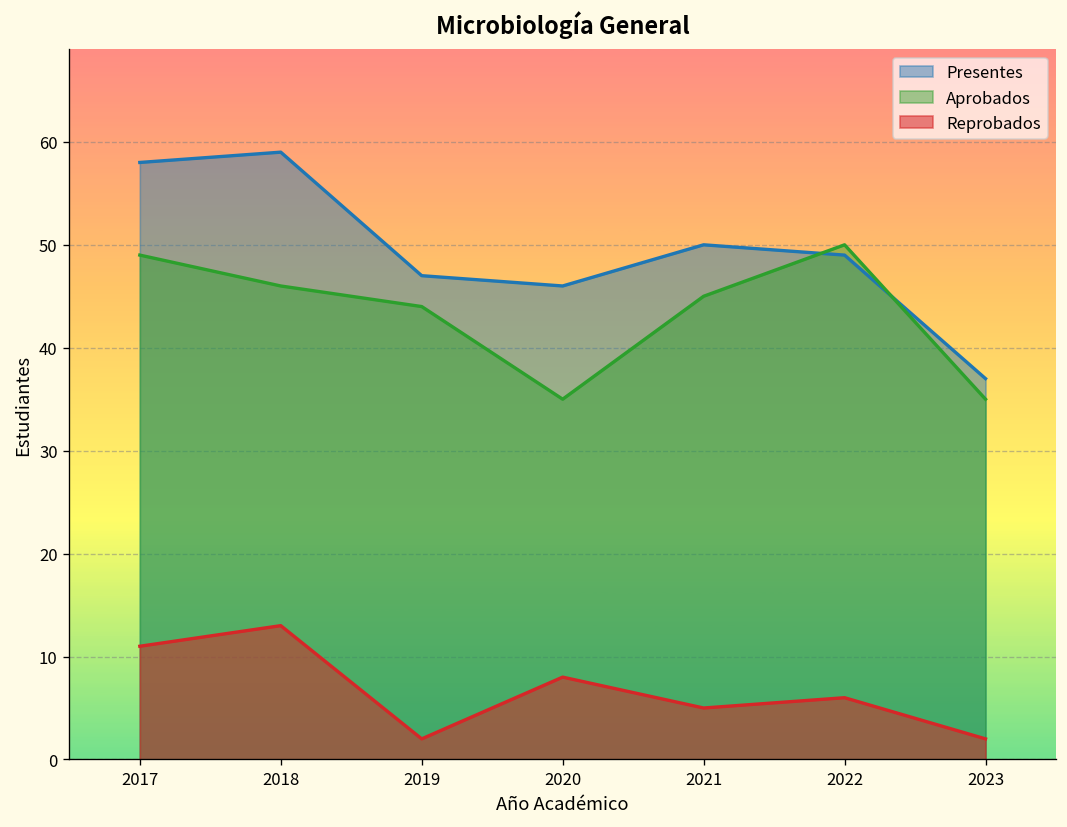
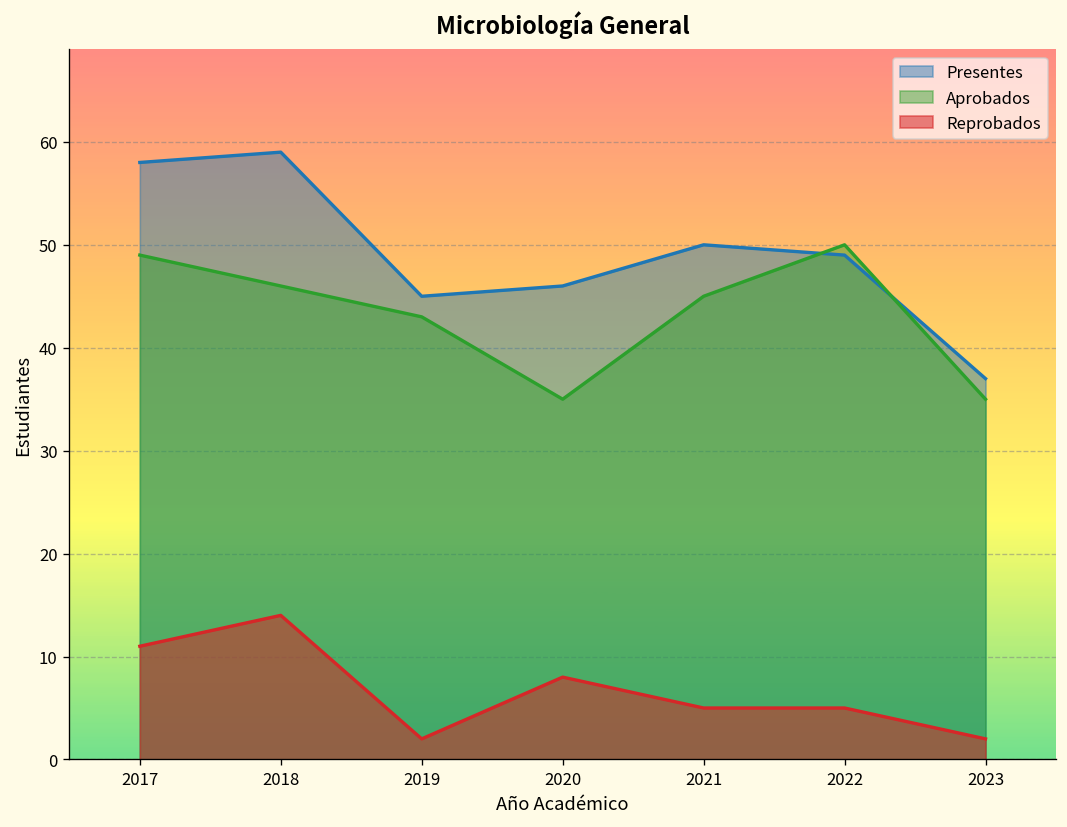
Reprobados, 2018: 13 -> 14
Presentes, 2019: 47 -> 45
Aprobados, 2019: 44 -> 43
Reprobados, 2022: 6 -> 5
